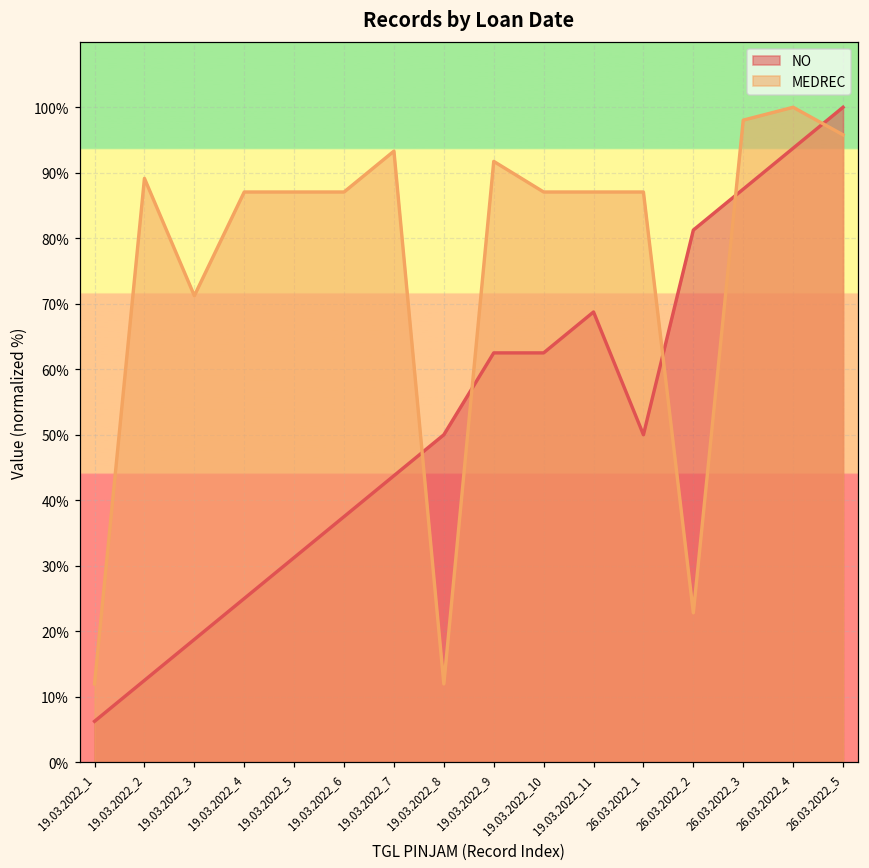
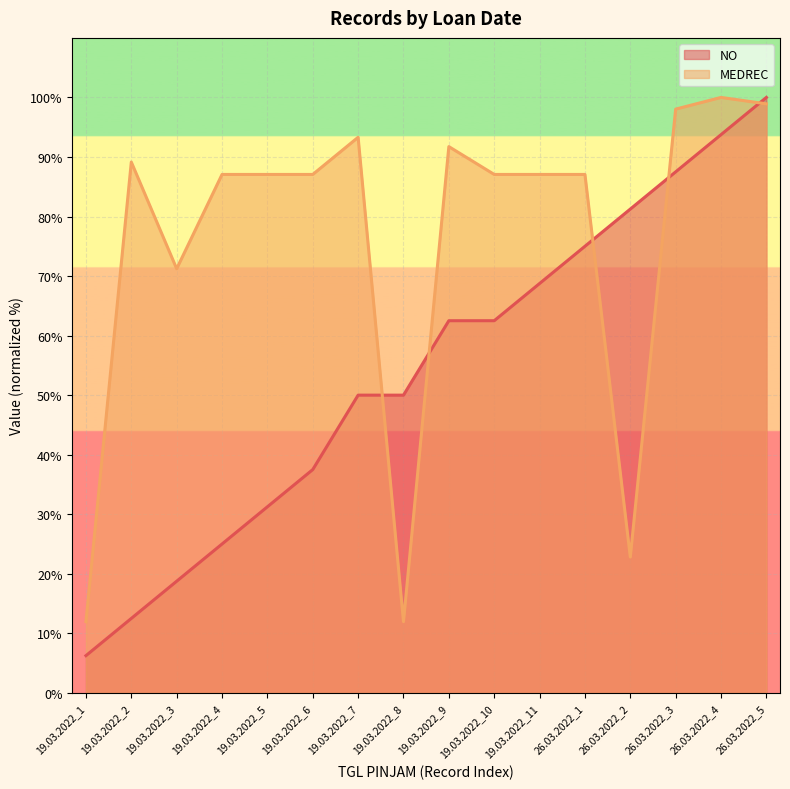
NO, 19.03.2022_7: 44% -> 50%
NO, 26.03.2022_1: 50% -> 75%
MEDREC, 26.03.2022_5: 96% -> 99%
